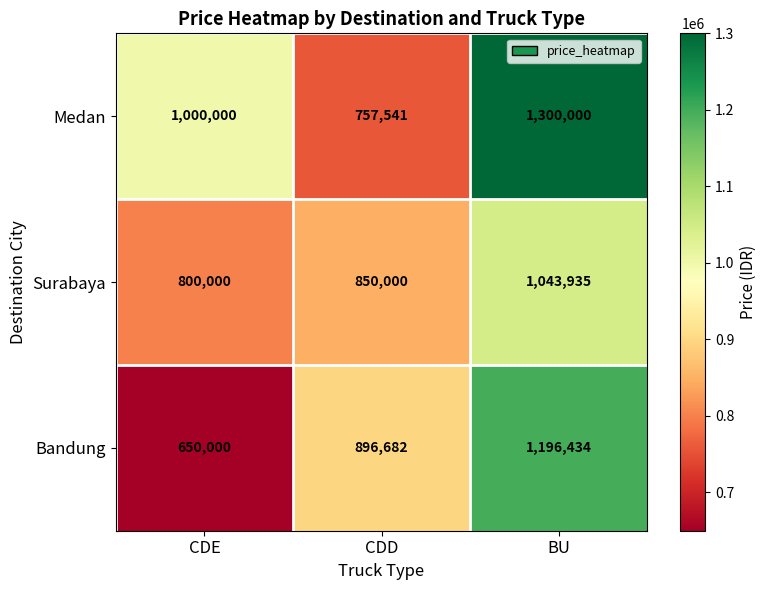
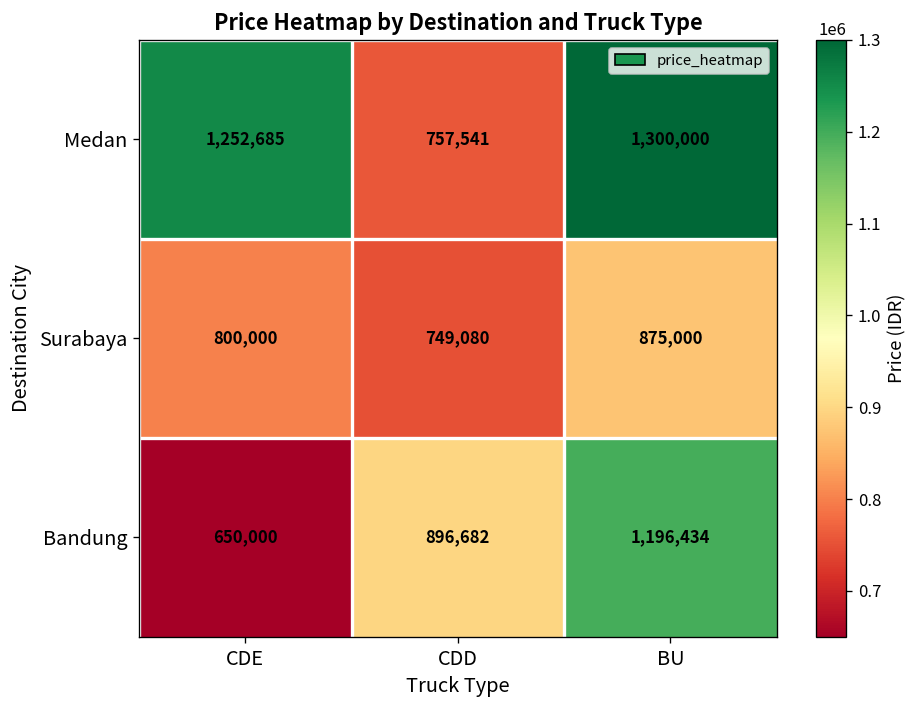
Medan, CDE: 1,000,000 -> 1,252,685
Surabaya, CDD: 850,000 -> 749,080
Surabaya, BU: 1,043,935 -> 875,000
